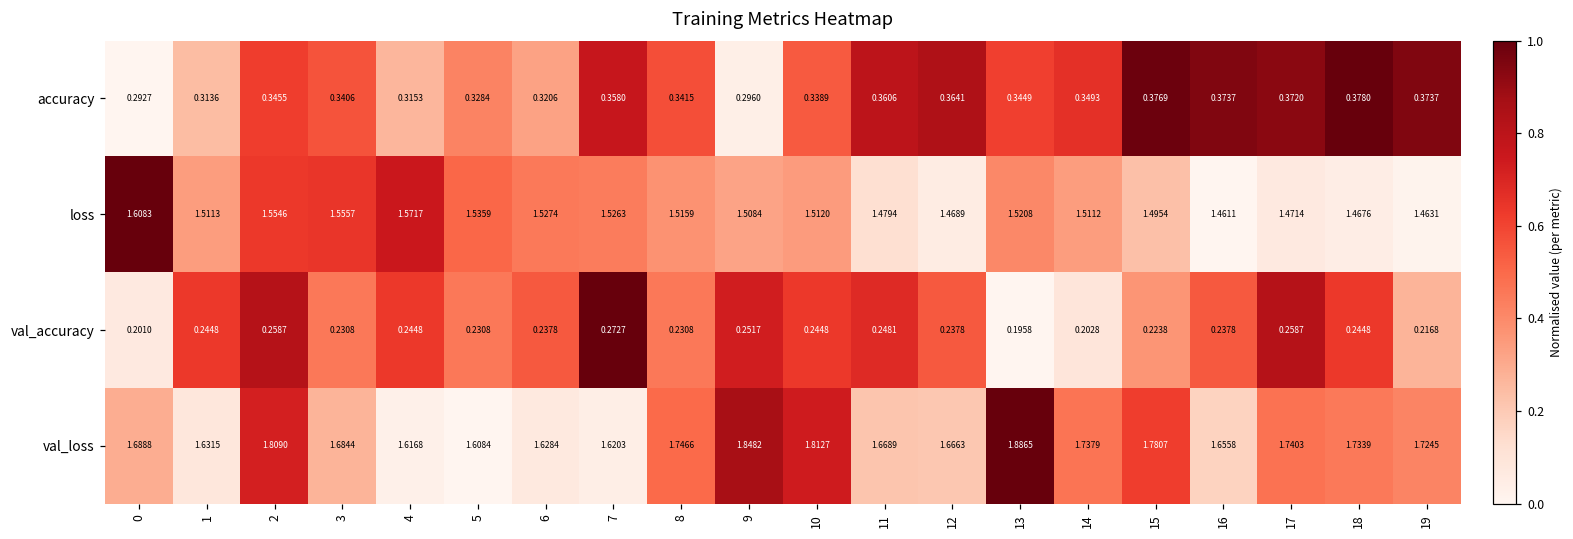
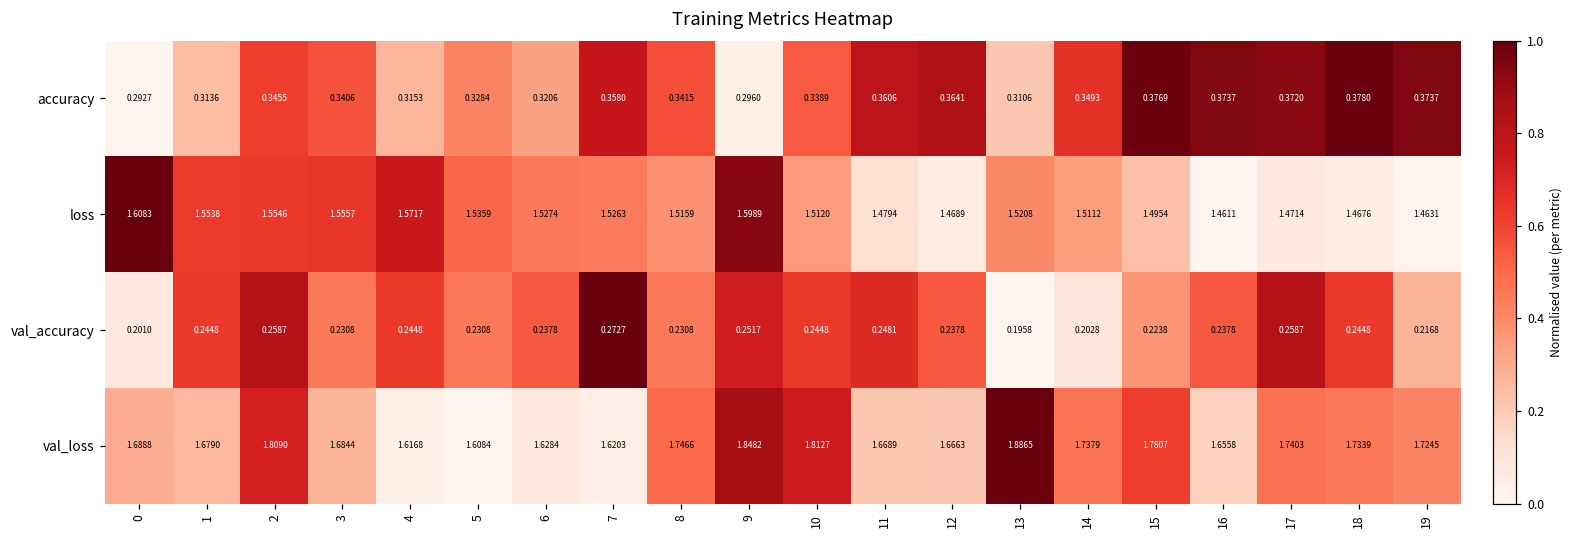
accuracy, 13: 0.3449 -> 0.3106
loss, 1: 1.5113 -> 1.5538
loss, 9: 1.5084 -> 1.5989
val_loss, 1: 1.6315 -> 1.6790
